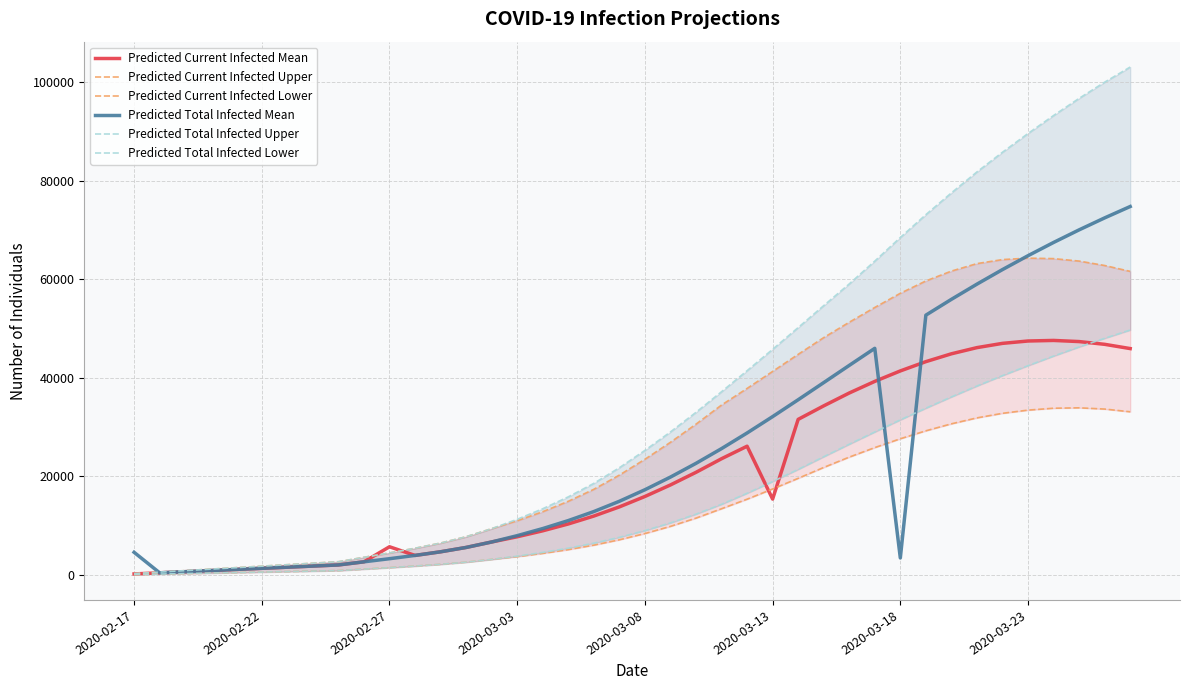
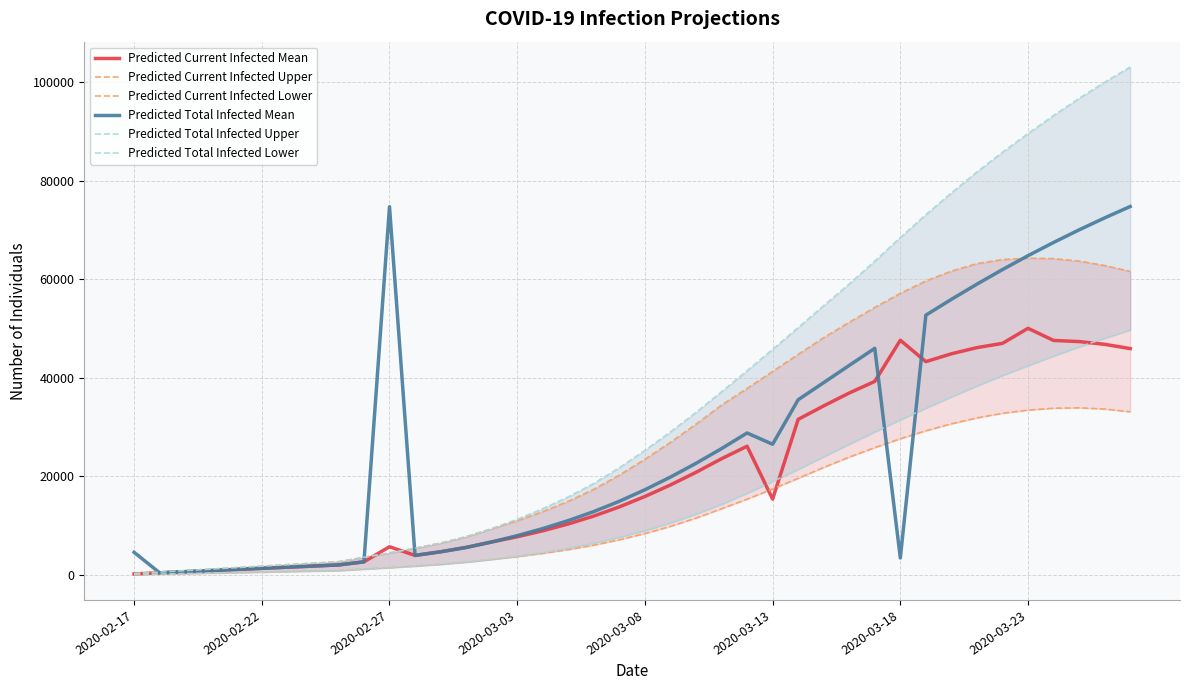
Predicted Total Infected Mean, 2020-02-27: 3000 -> 75000
Predicted Total Infected Mean, 2020-03-13: 32000 -> 27000
Predicted Current Infected Mean, 2020-03-18: 41000 -> 48000
Predicted Current Infected Mean, 2020-03-23: 47000 -> 50000
